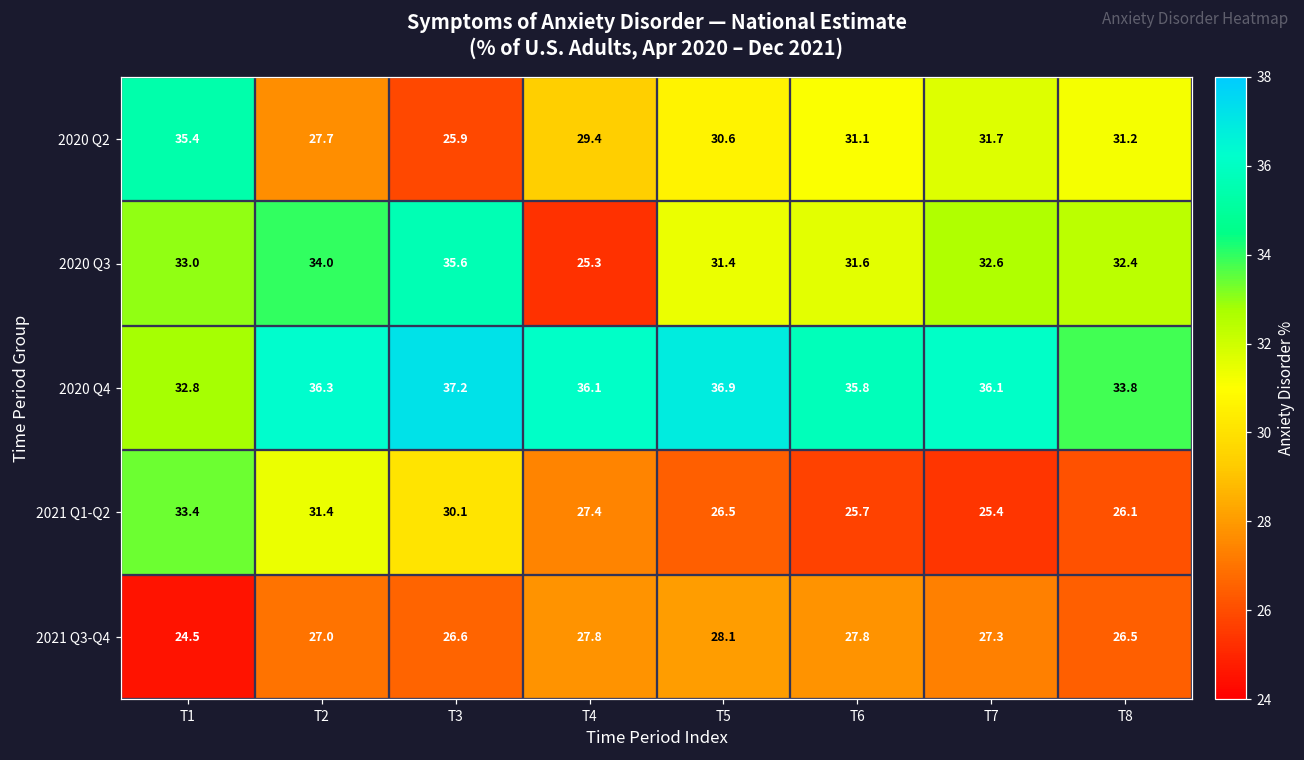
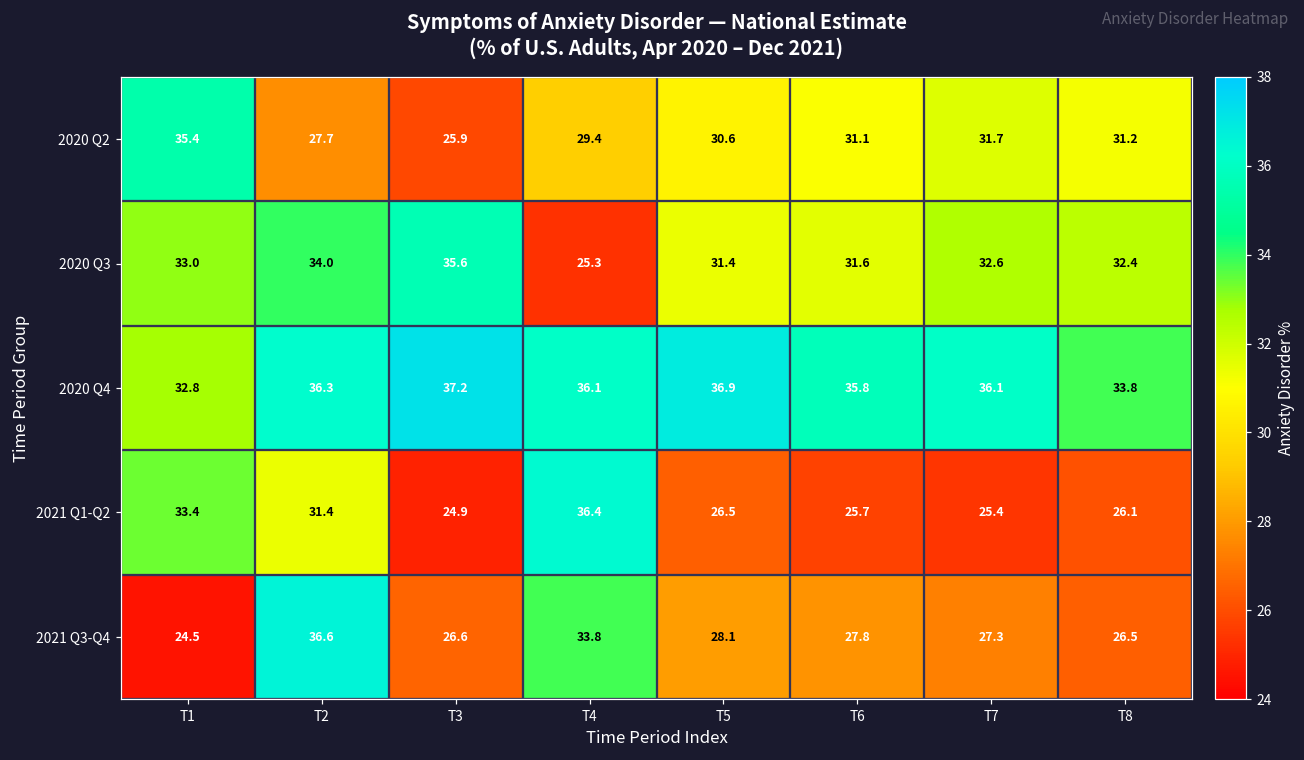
2021 Q1-Q2, T3: 30.1 -> 24.9
2021 Q1-Q2, T4: 27.4 -> 36.4
2021 Q3-Q4, T2: 27.0 -> 36.6
2021 Q3-Q4, T4: 27.8 -> 33.8
